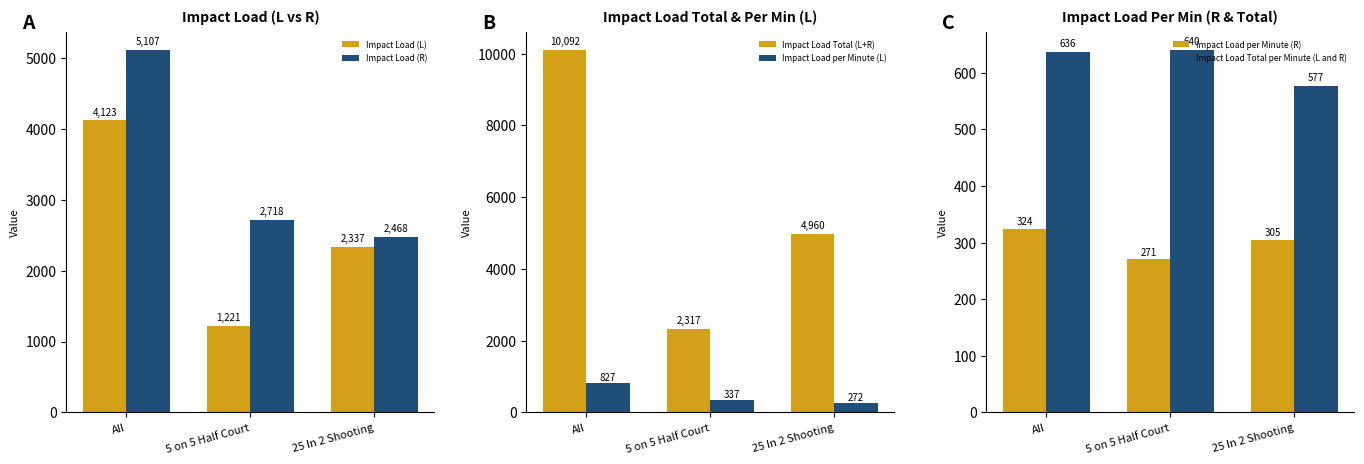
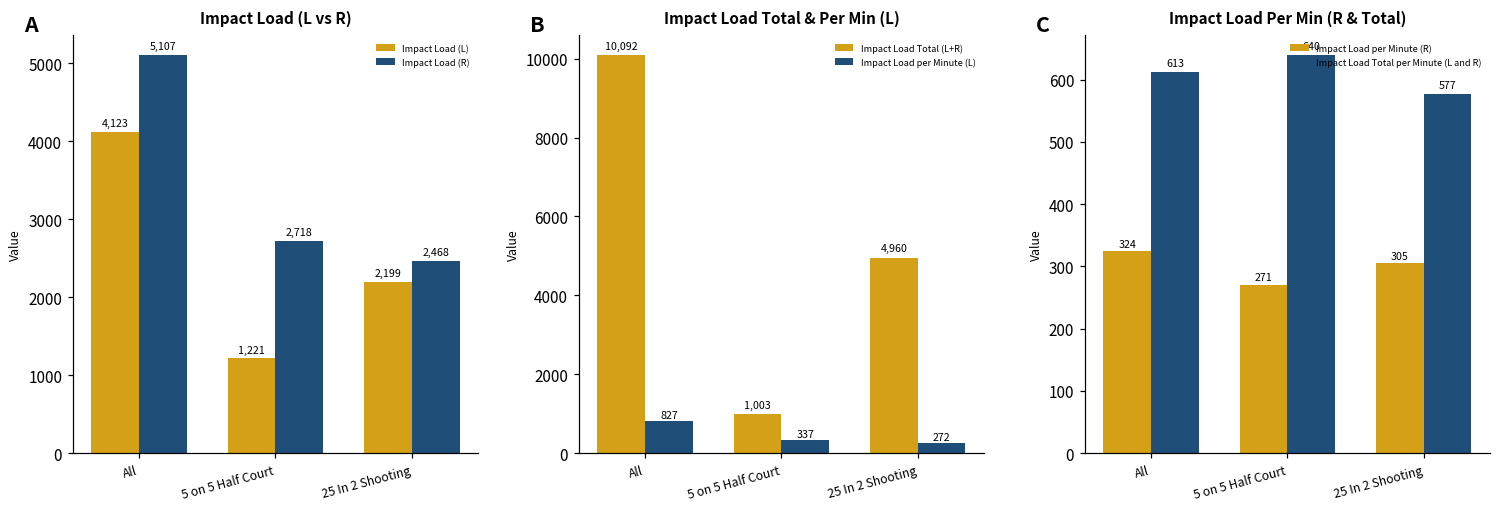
Impact Load (L vs R), Impact Load (L), 25 In 2 Shooting: 2,337 -> 2,199
Impact Load Total & Per Min (L), Impact Load Total (L+R), 5 on 5 Half Court: 2,317 -> 1,003
Impact Load Per Min (R & Total), Impact Load Total per Minute (L and R), All: 636 -> 613
